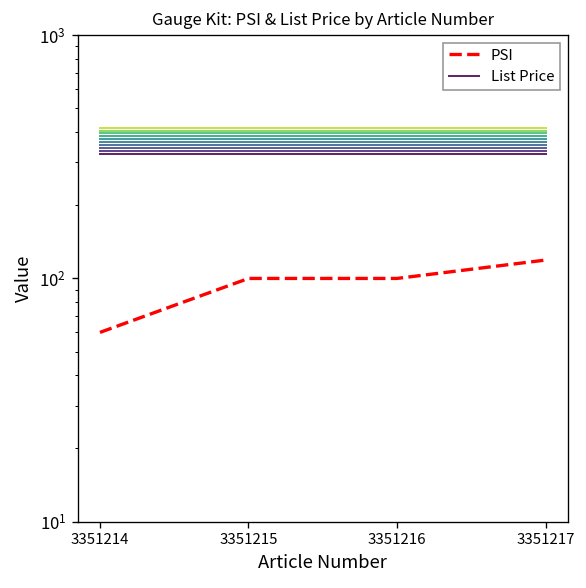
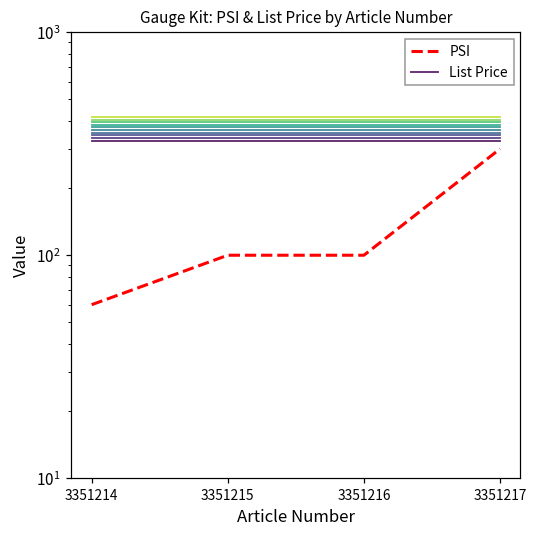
PSI, 3351217: 120 -> 300
